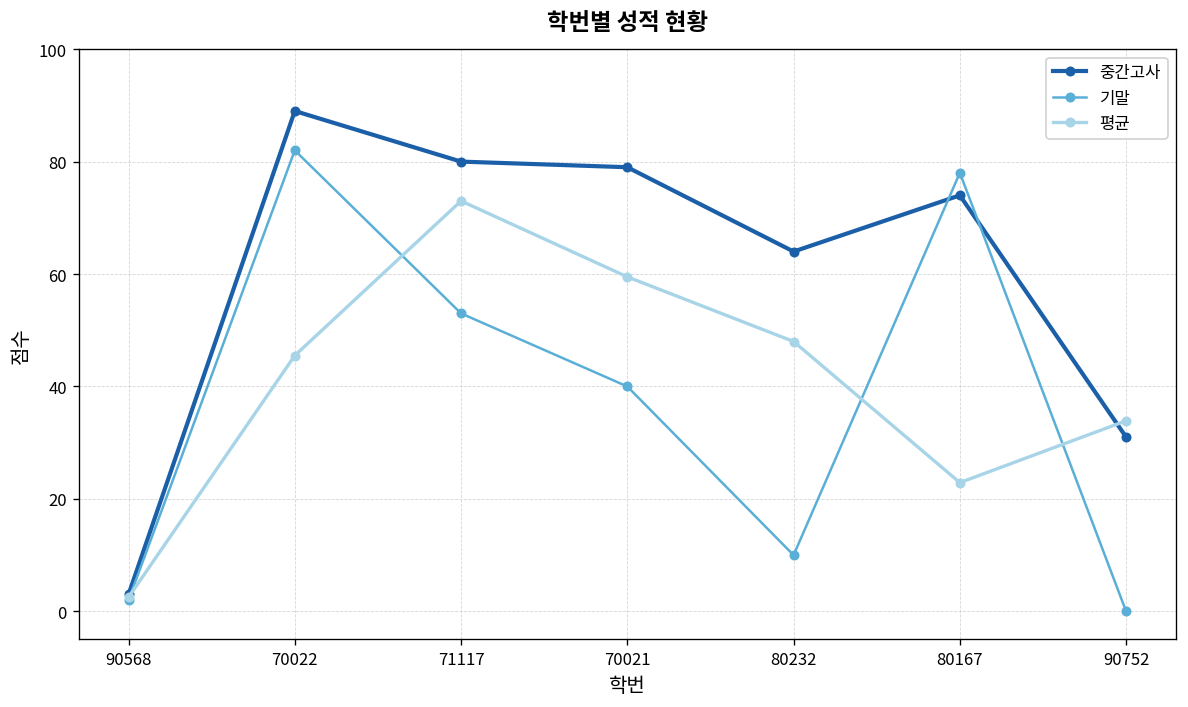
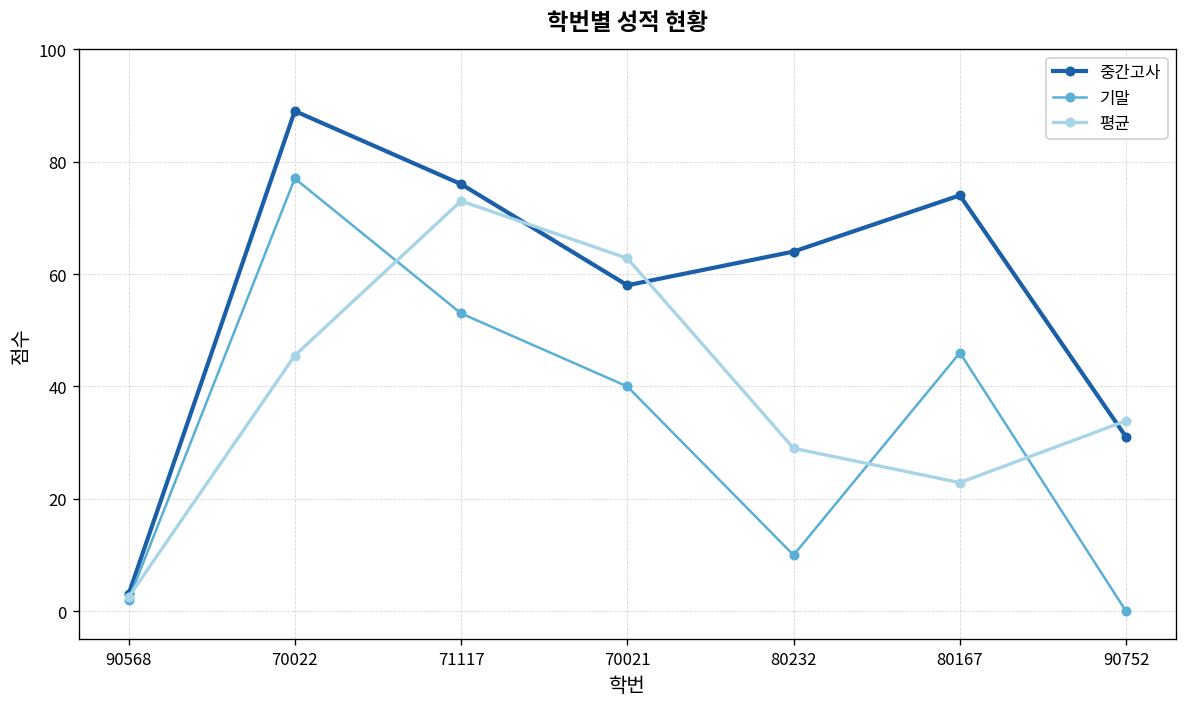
기말, 70022: 82 -> 77
중간고사, 71117: 80 -> 76
중간고사, 70021: 79 -> 58
평균, 70021: 60 -> 63
평균, 80232: 48 -> 29
기말, 80167: 78 -> 46
